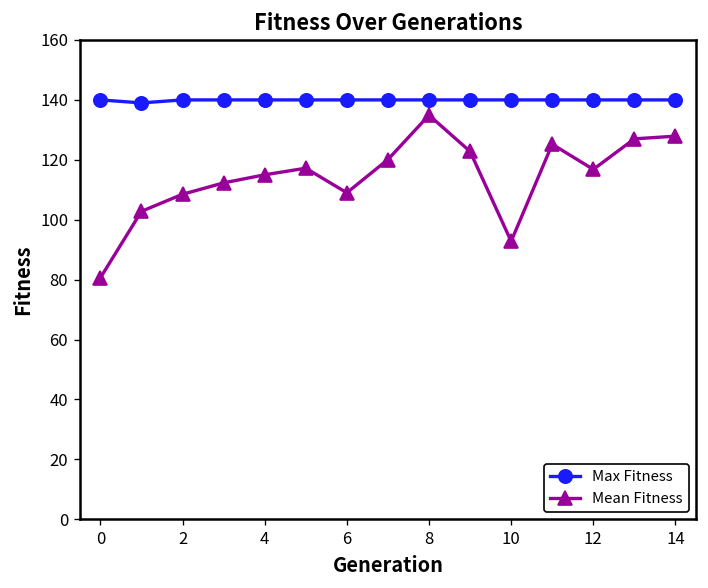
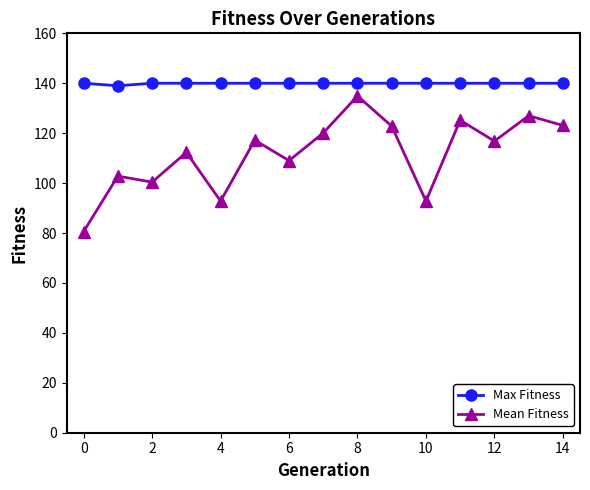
Mean Fitness, 2: 109 -> 100
Mean Fitness, 4: 115 -> 93
Mean Fitness, 14: 128 -> 123
